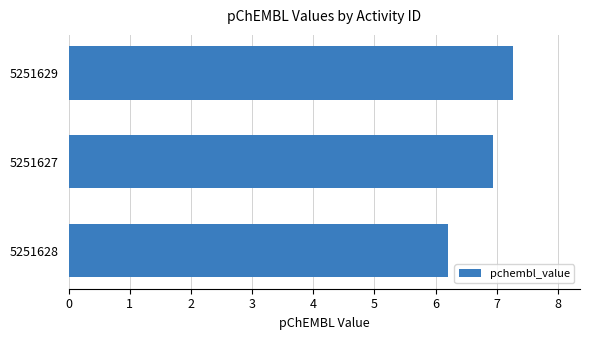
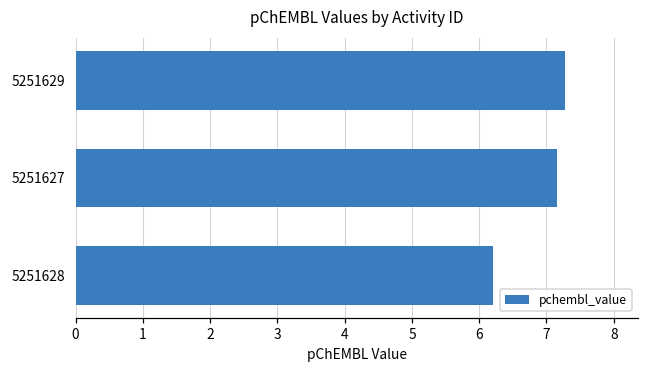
5251627: 6.9 -> 7.2
